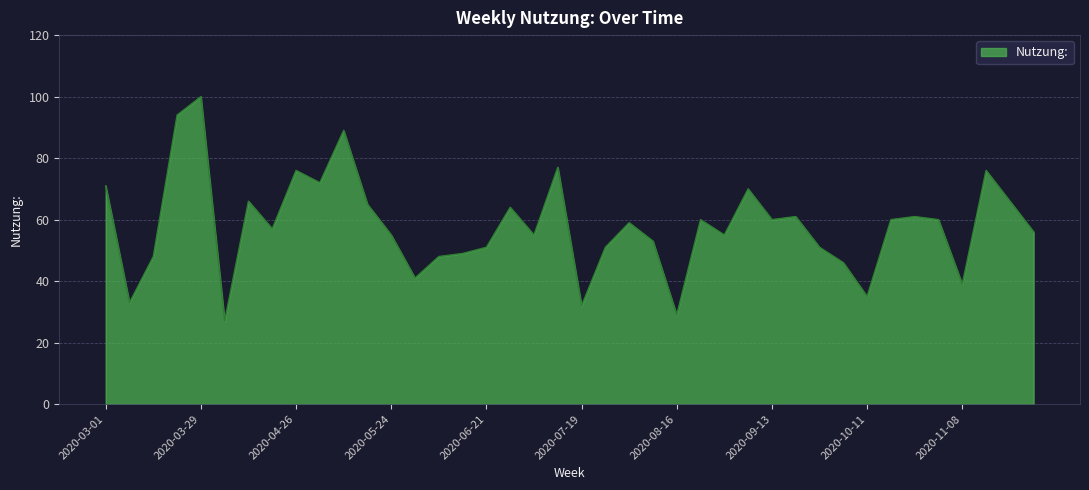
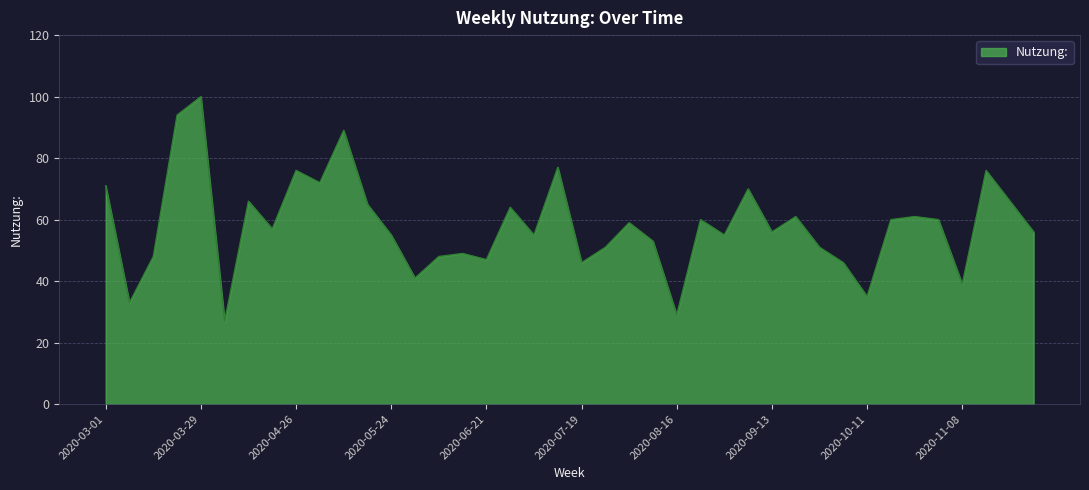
2020-06-21: 51 -> 47
2020-07-19: 32 -> 46
2020-09-13: 60 -> 56
